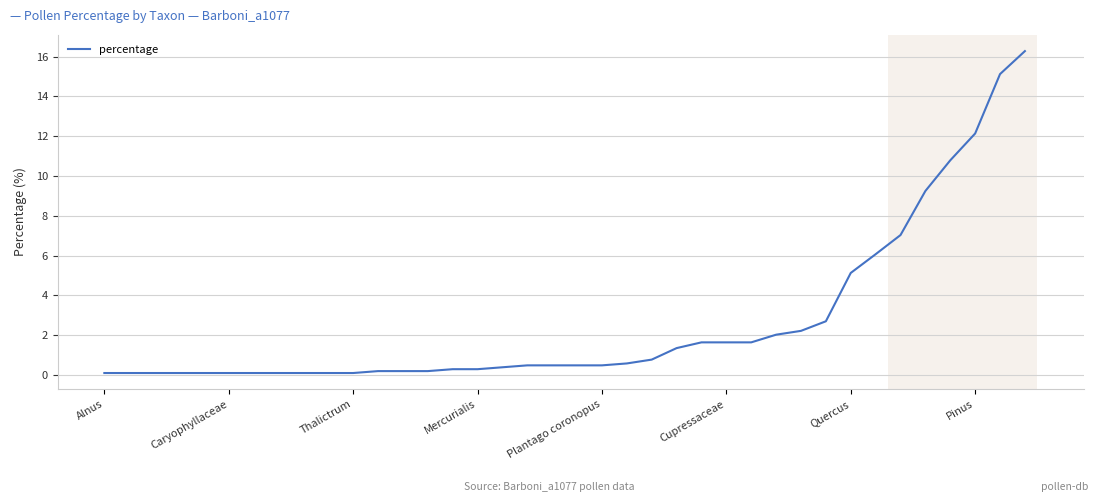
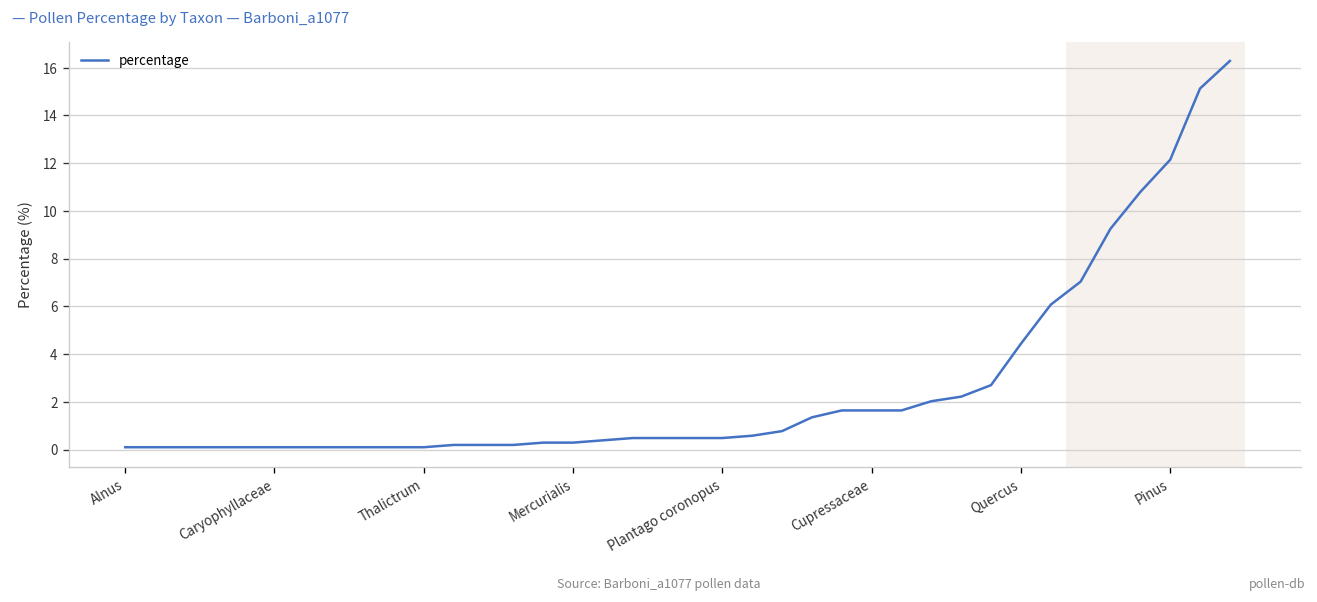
Quercus: 5.1 -> 4.4
